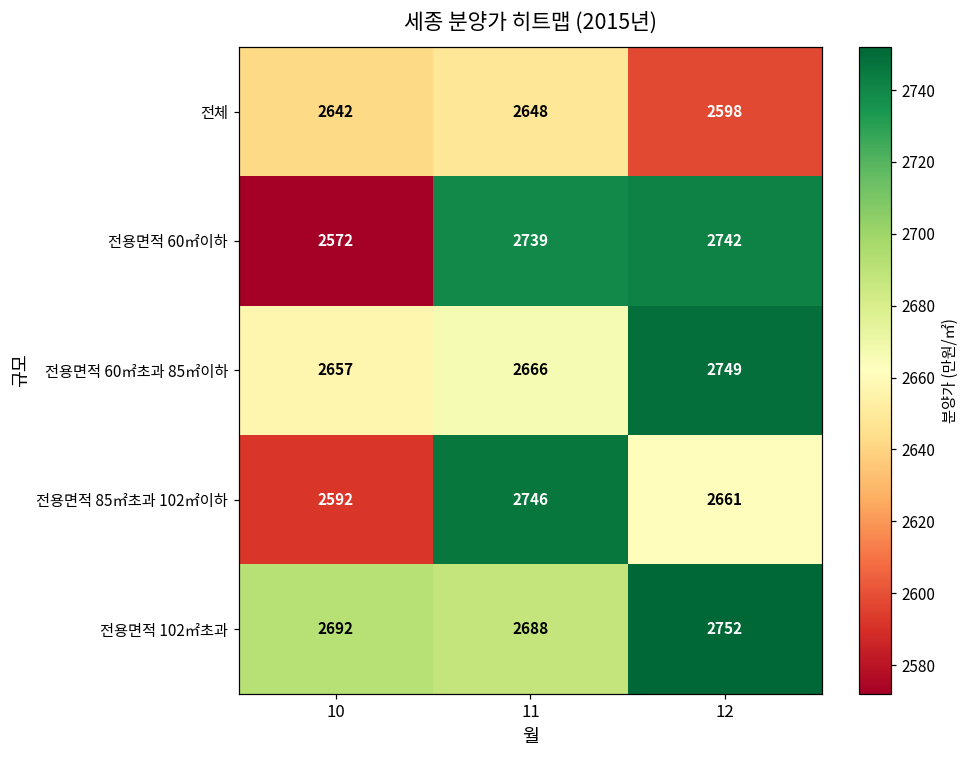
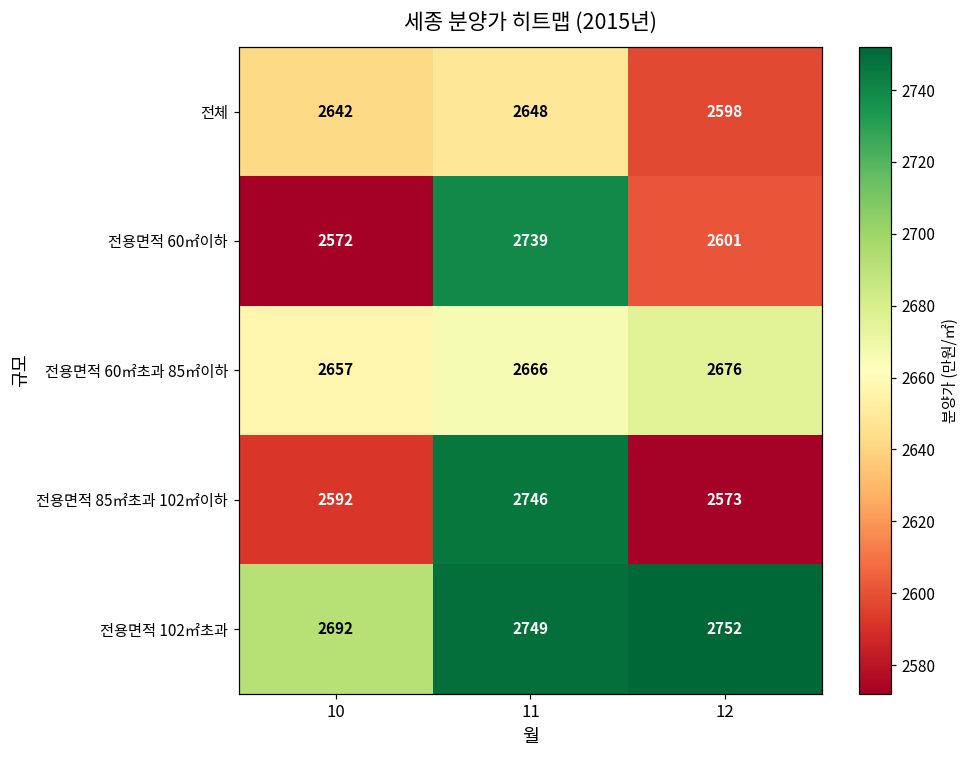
전용면적 60㎡이하, 12: 2742 -> 2601
전용면적 60㎡초과 85㎡이하, 12: 2749 -> 2676
전용면적 85㎡초과 102㎡이하, 12: 2661 -> 2573
전용면적 102㎡초과, 11: 2688 -> 2749
